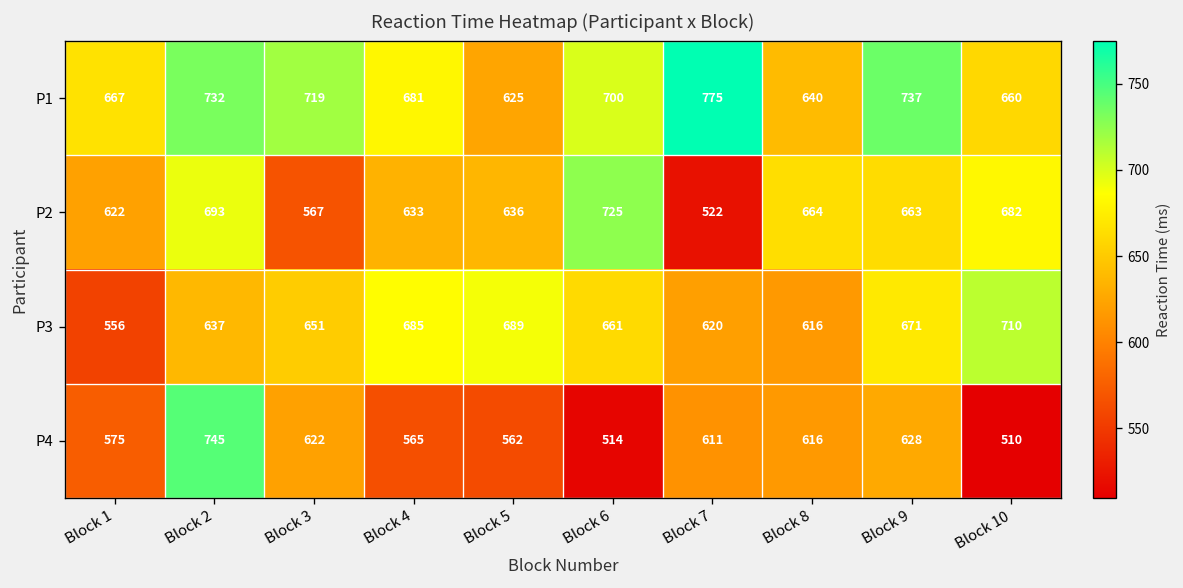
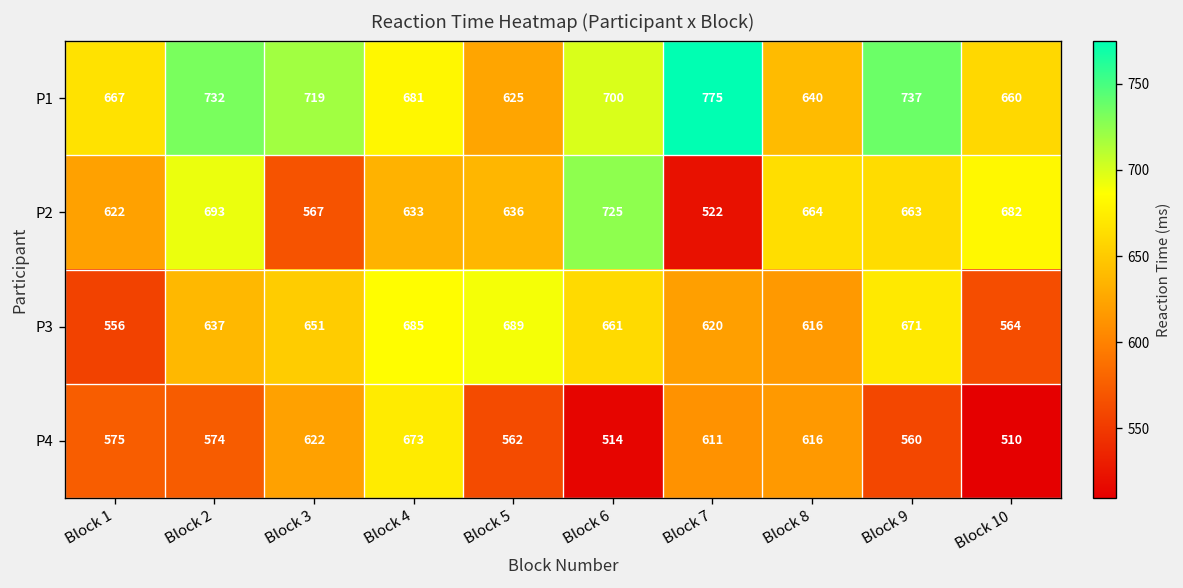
P3, Block 10: 710 -> 564
P4, Block 2: 745 -> 574
P4, Block 4: 565 -> 673
P4, Block 9: 628 -> 560
